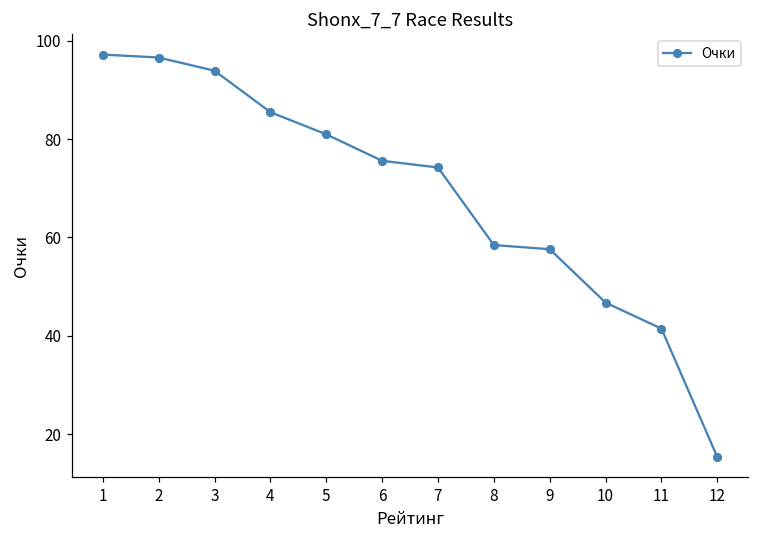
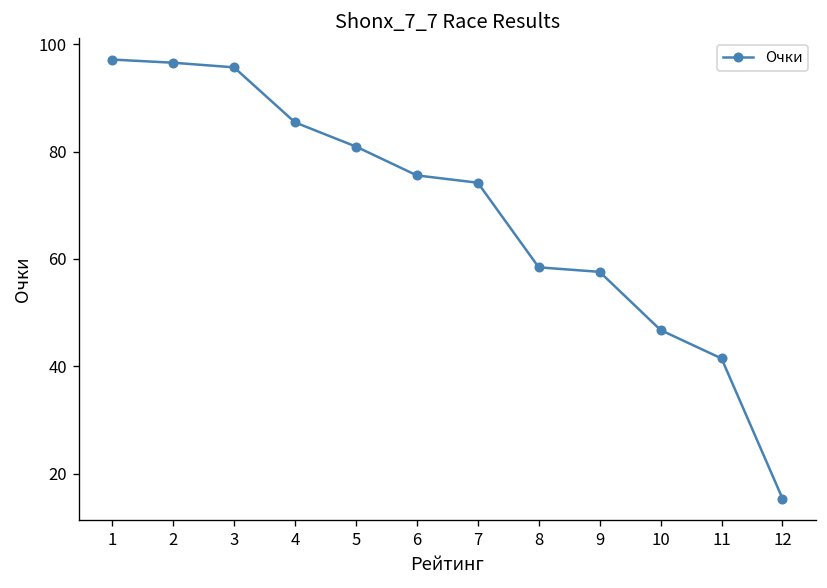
3: 94 -> 96
